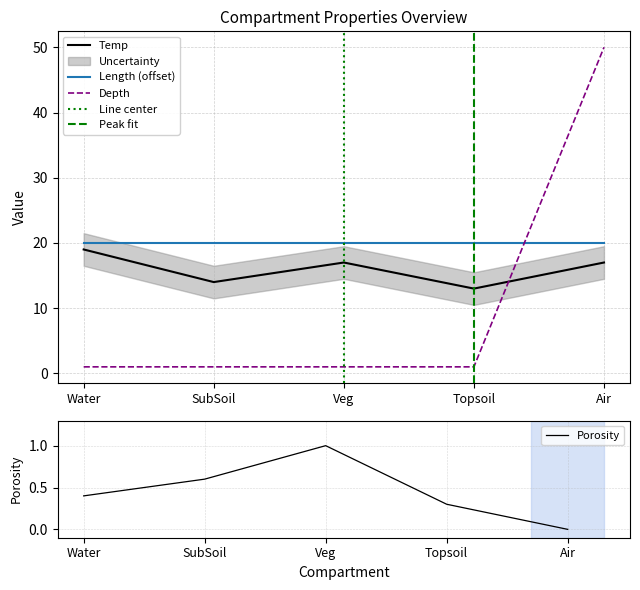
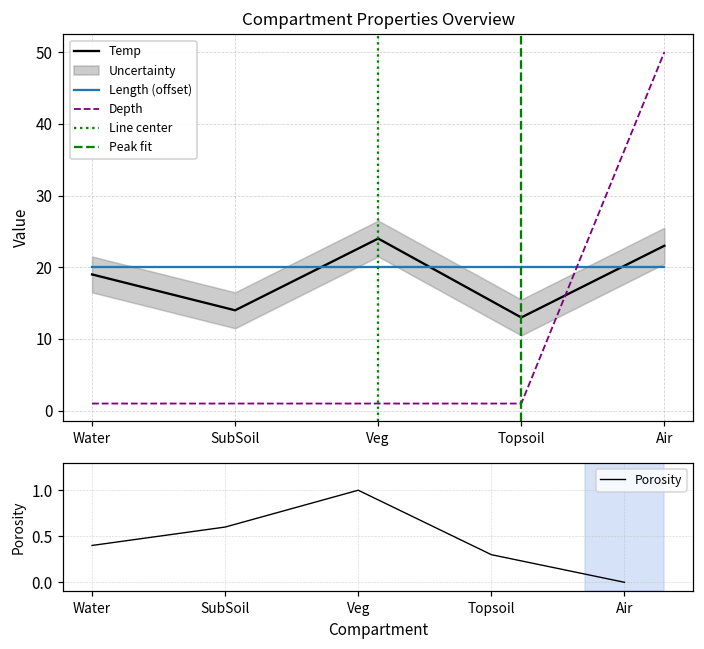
Compartment Properties Overview, Temp, Veg: 17 -> 24
Compartment Properties Overview, Temp, Air: 17 -> 23
